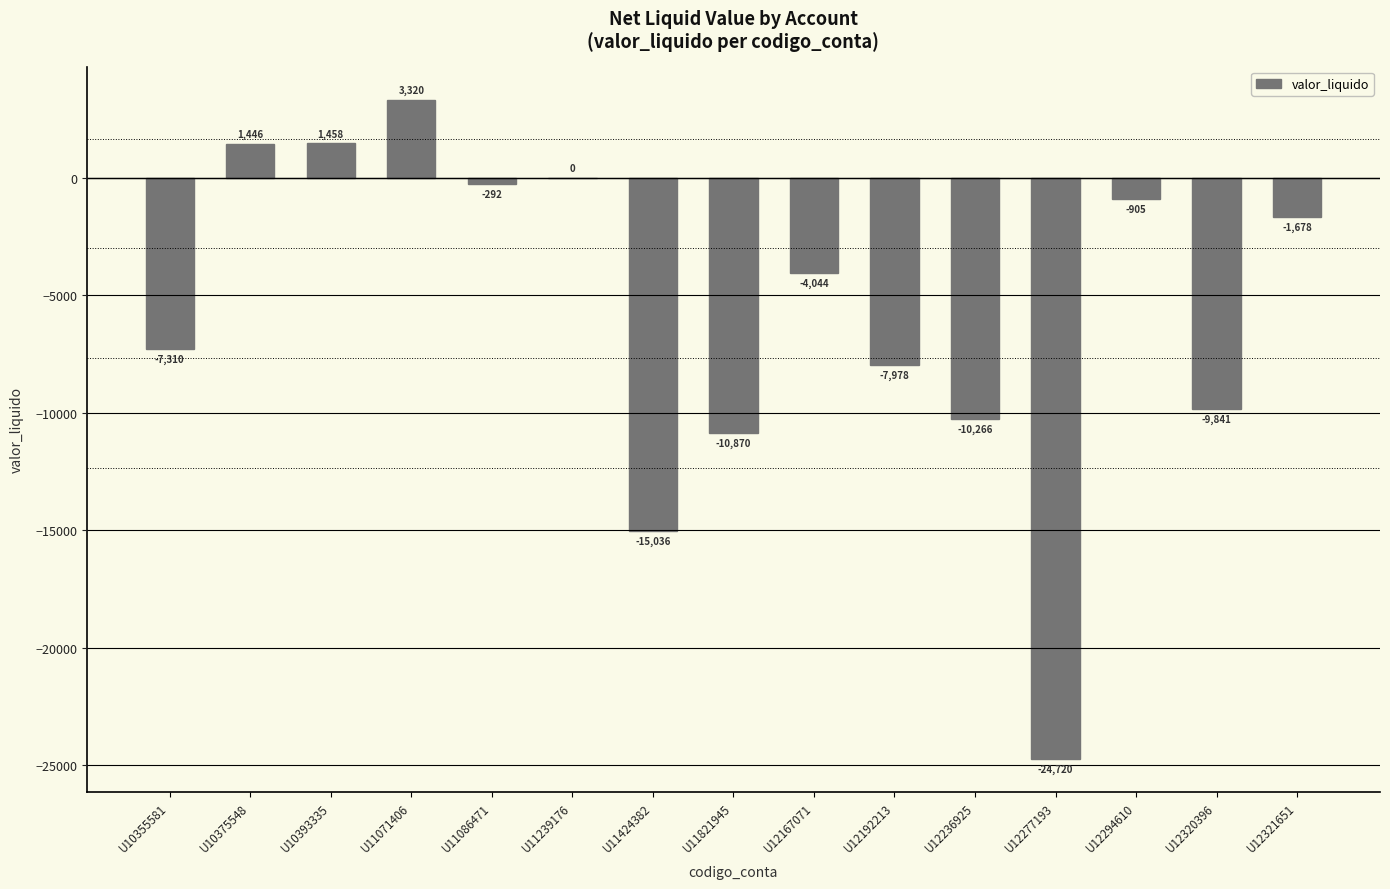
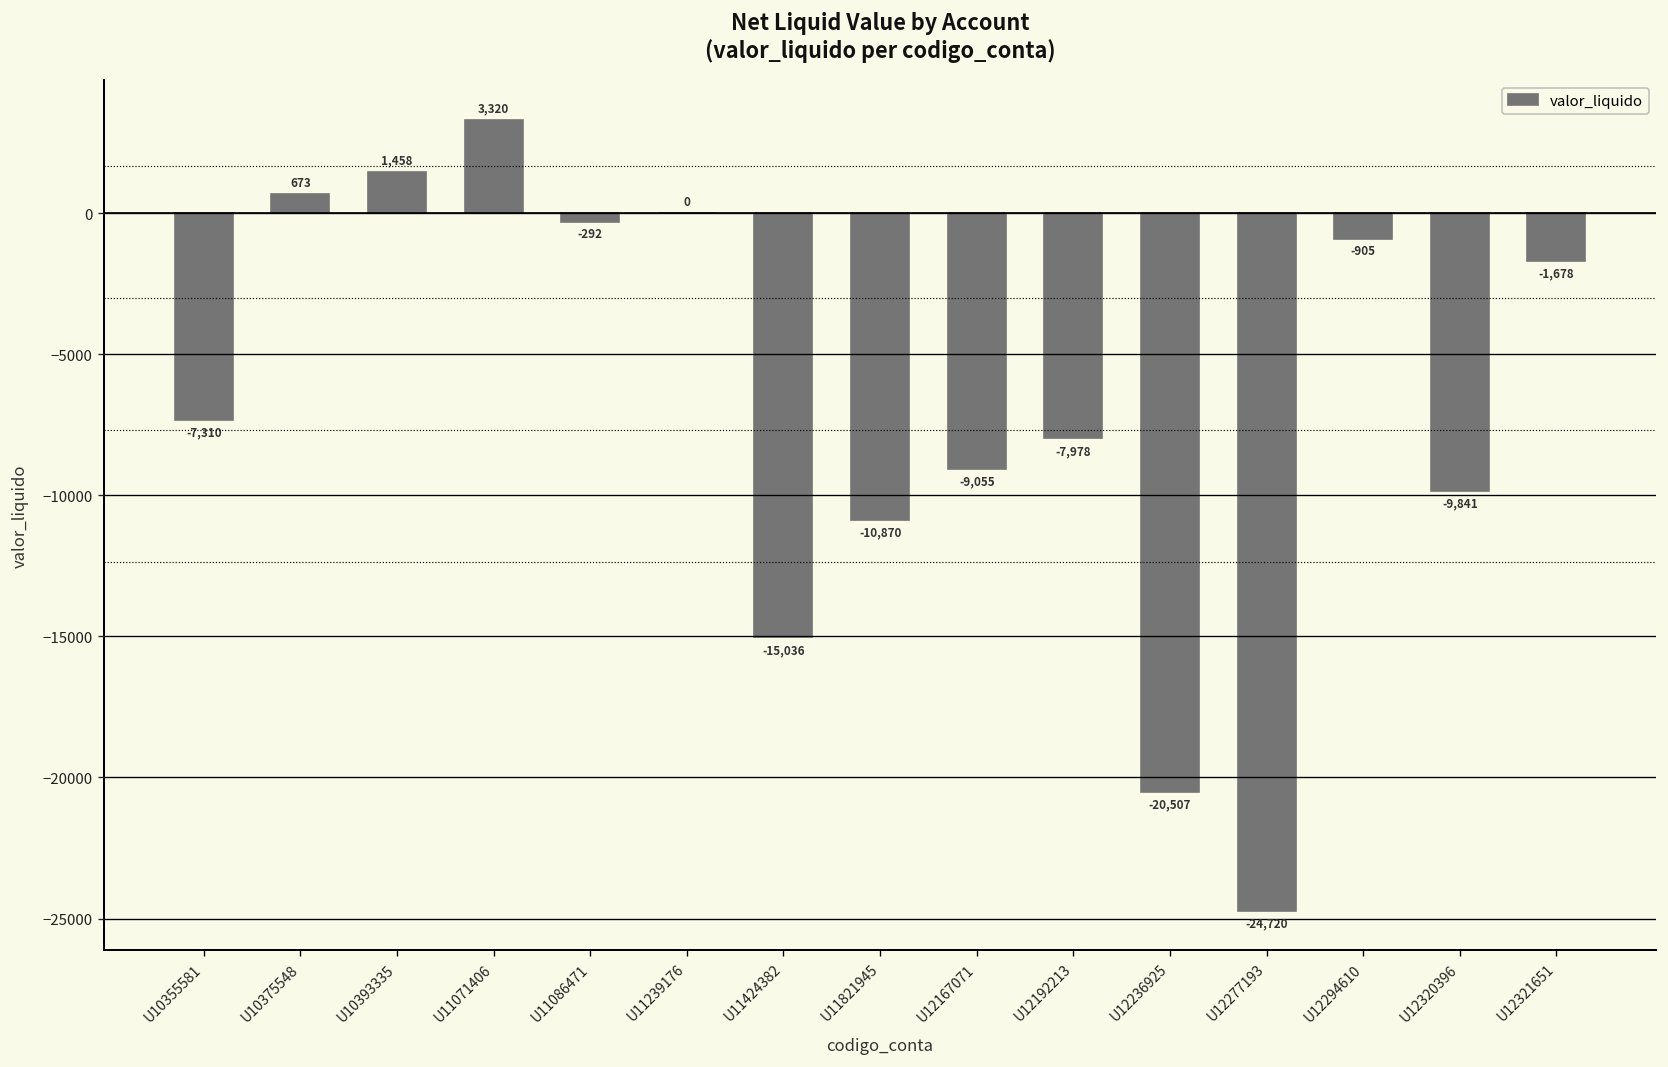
U10375548: 1,446 -> 673
U12167071: -4,044 -> -9,055
U12236925: -10,266 -> -20,507
